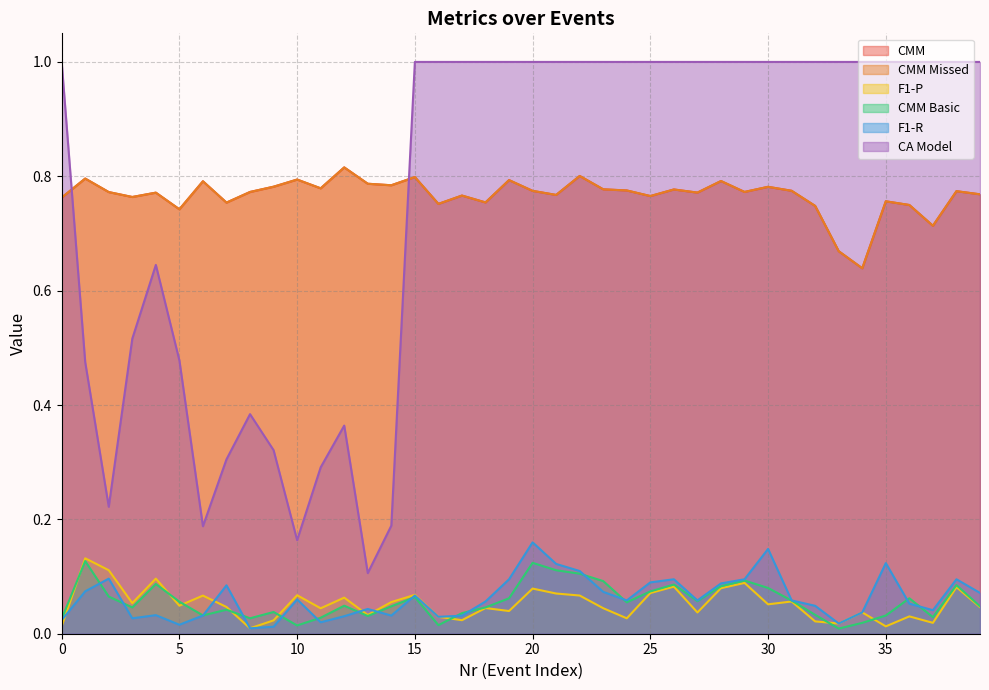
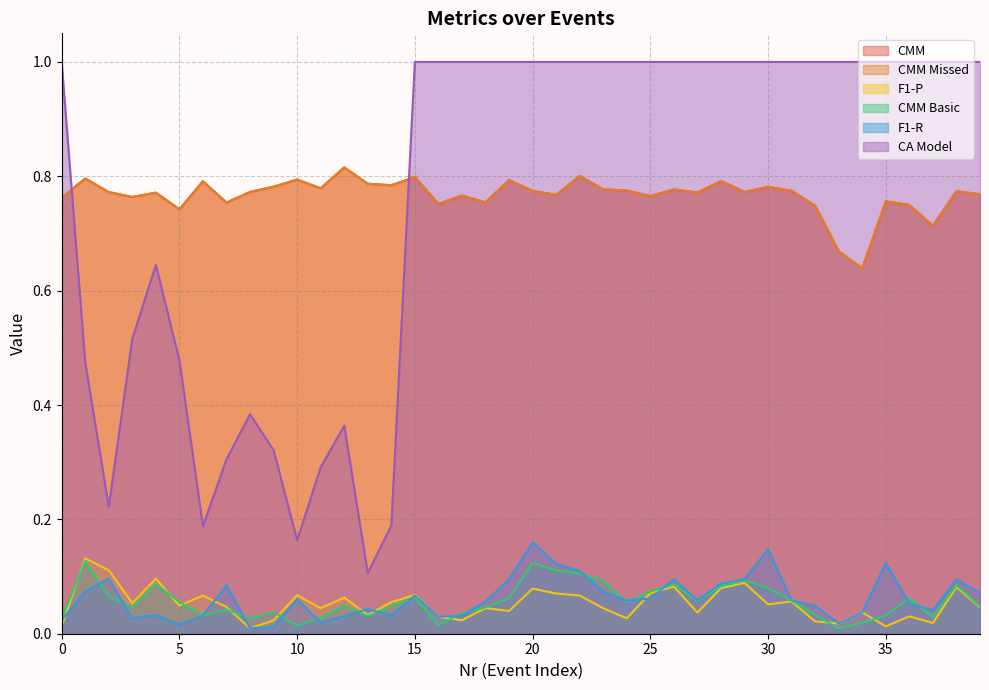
F1-R, 25: 0.09 -> 0.06
